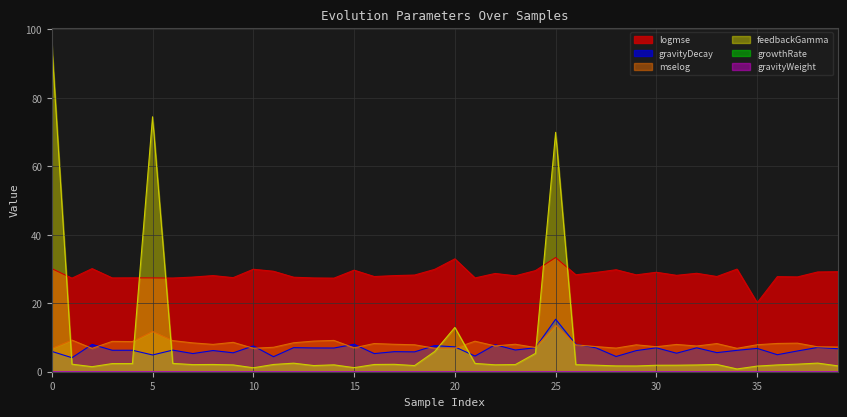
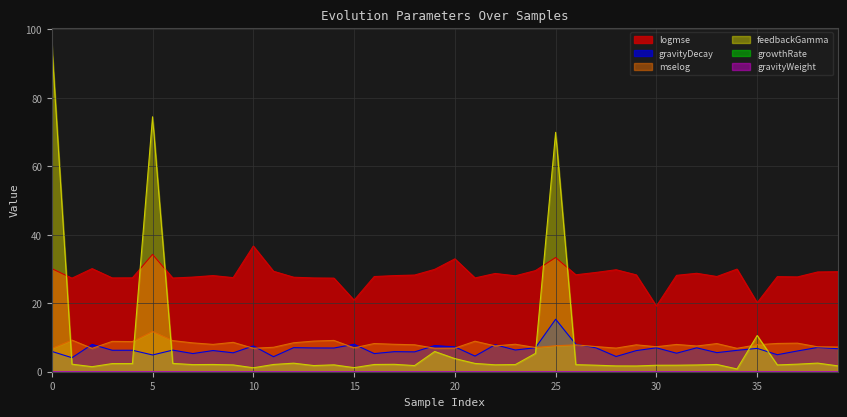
logmse, 5: 27 -> 34
logmse, 10: 30 -> 37
logmse, 15: 30 -> 21
feedbackGamma, 20: 13 -> 4
mselog, 25: 14 -> 8
logmse, 30: 29 -> 19
feedbackGamma, 35: 2 -> 11
